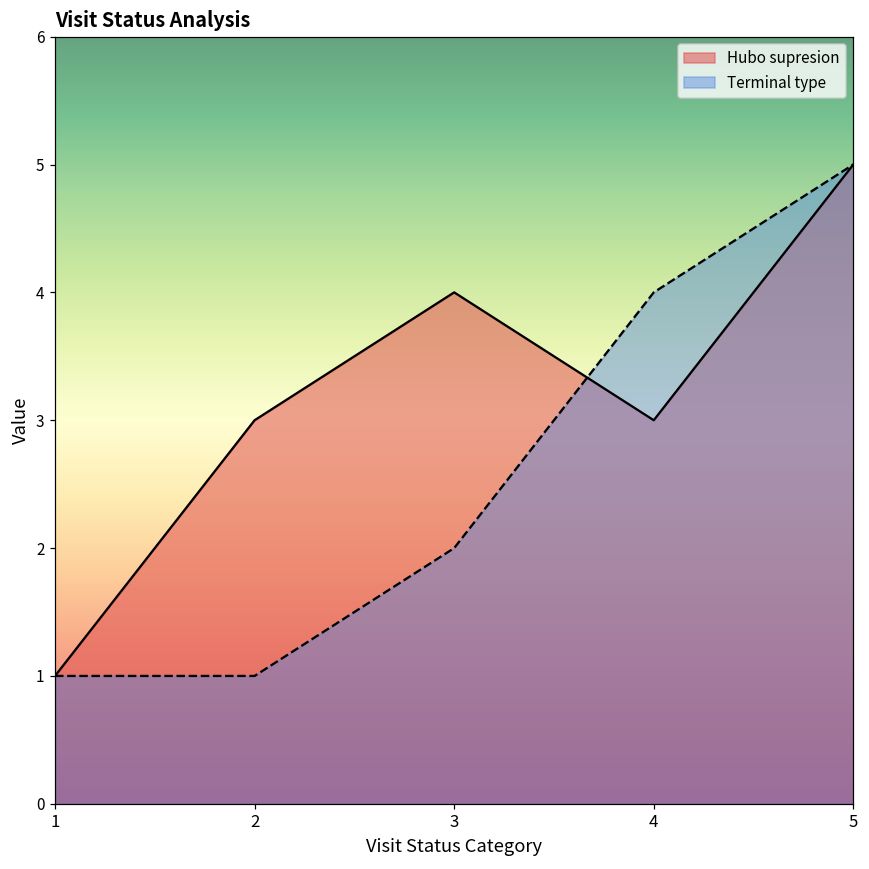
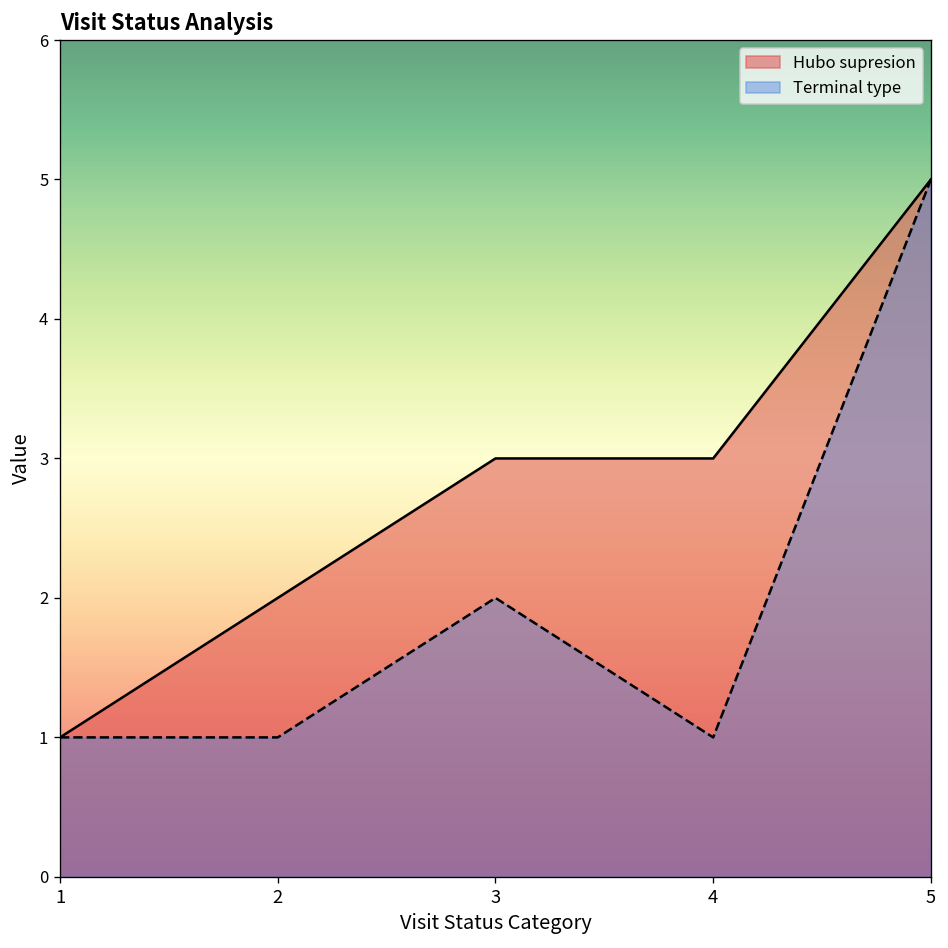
Hubo supresion, 2: 3 -> 2
Hubo supresion, 3: 4 -> 3
Terminal type, 4: 4 -> 1
